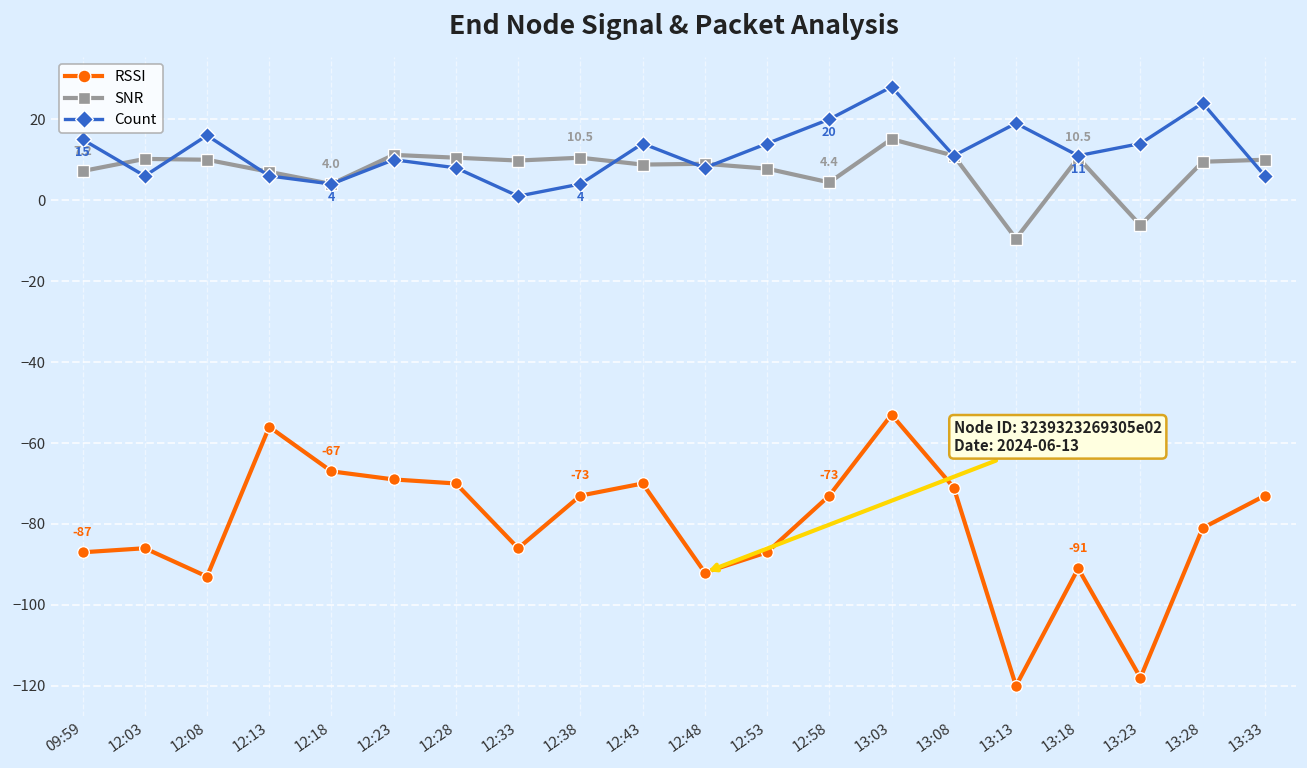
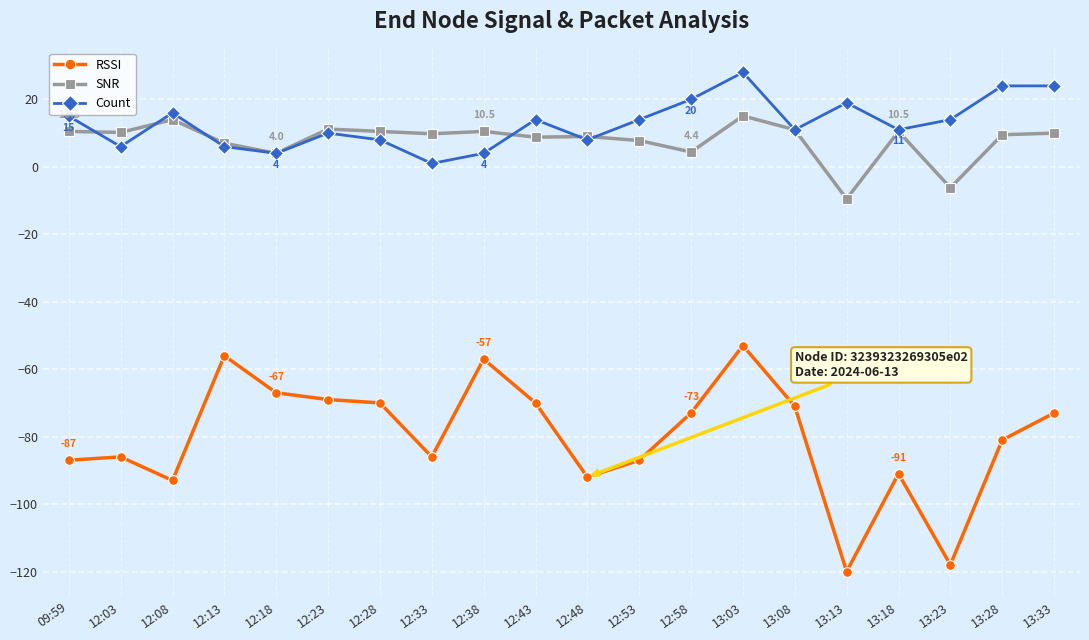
SNR, 09:59: 7 -> 11
SNR, 12:08: 10 -> 14
RSSI, 12:38: -73 -> -57
Count, 13:33: 6 -> 24
